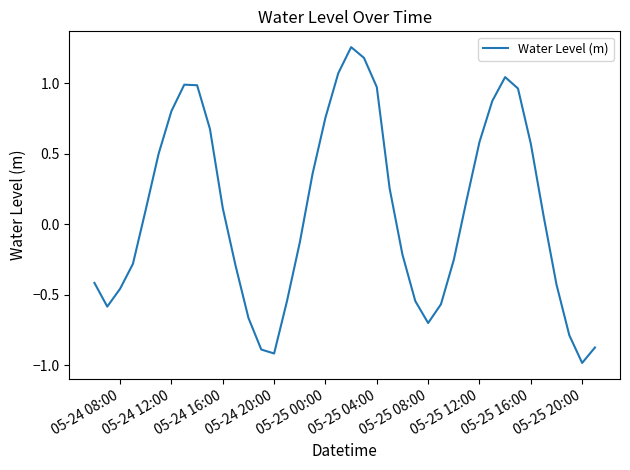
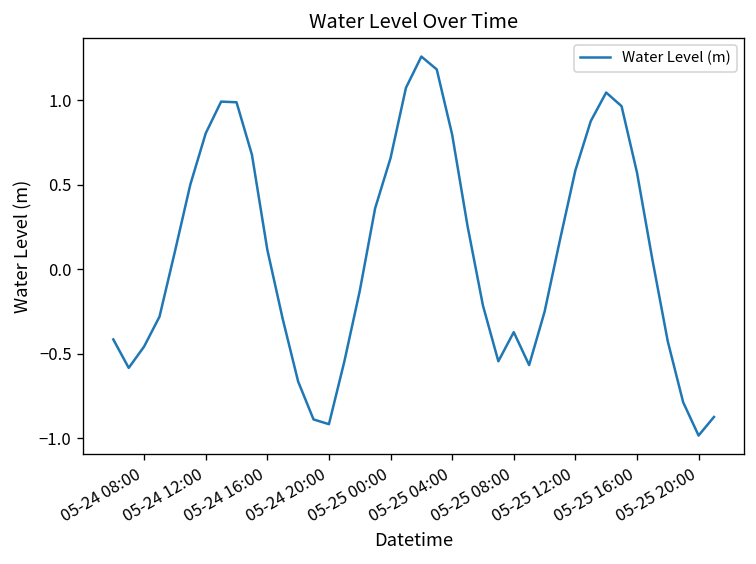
05-25 00:00: 0.76 -> 0.66
05-25 04:00: 0.97 -> 0.80
05-25 08:00: -0.70 -> -0.37
